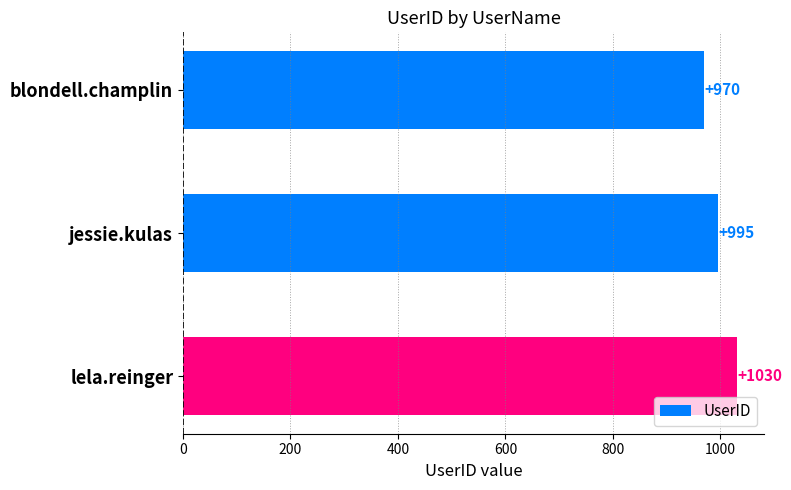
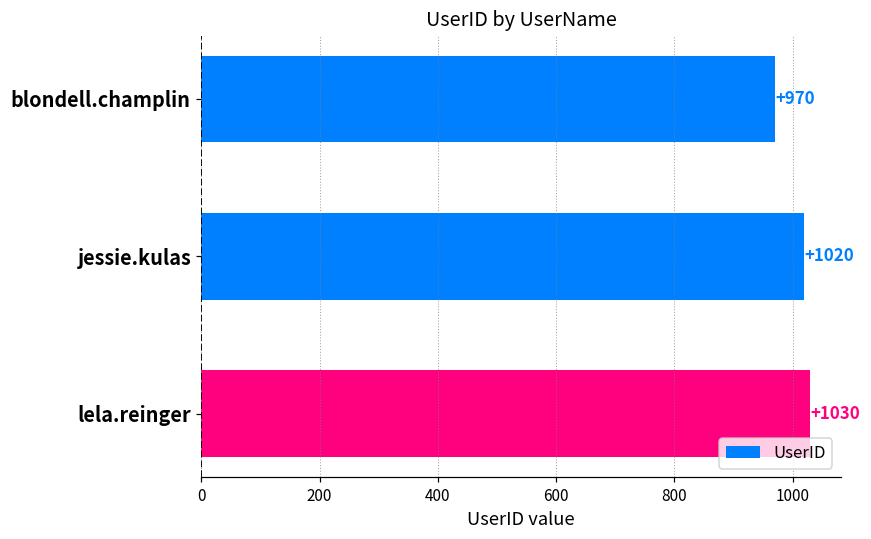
jessie.kulas: +995 -> +1020
